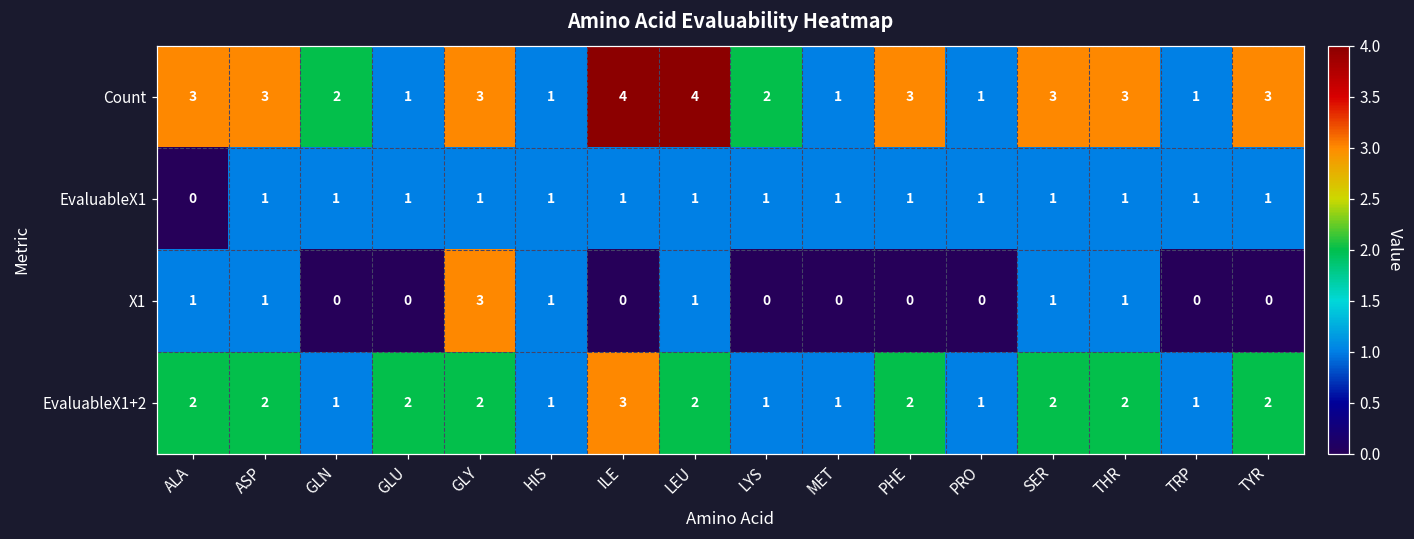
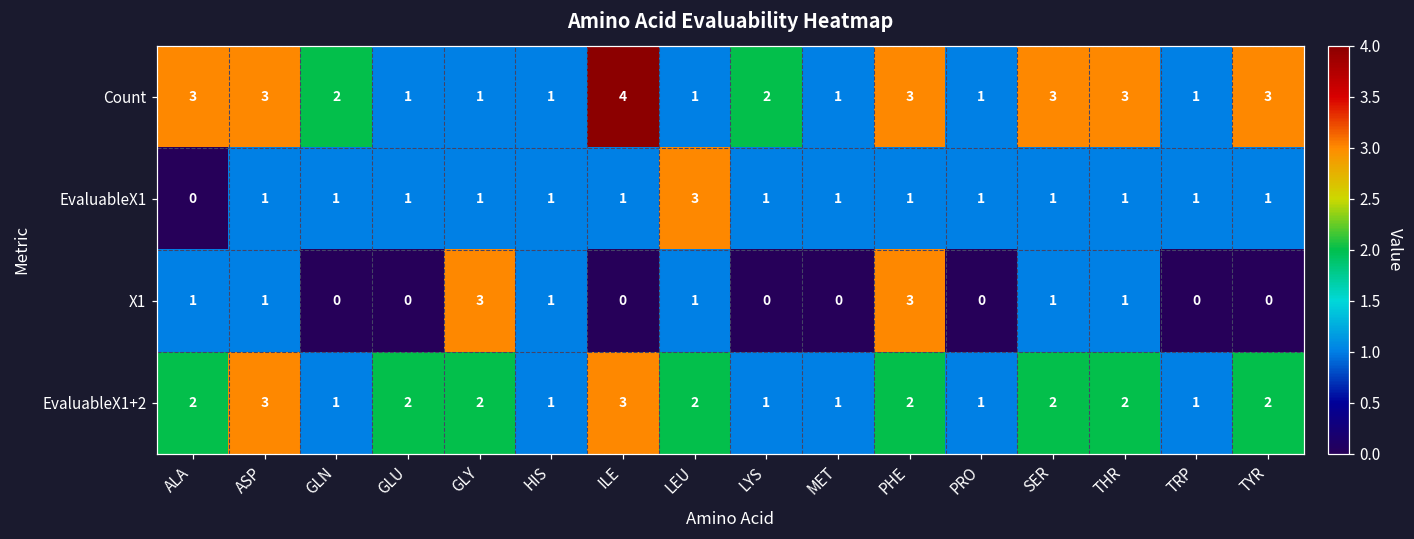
Count, GLY: 3 -> 1
Count, LEU: 4 -> 1
EvaluableX1, LEU: 1 -> 3
X1, PHE: 0 -> 3
EvaluableX1+2, ASP: 2 -> 3
